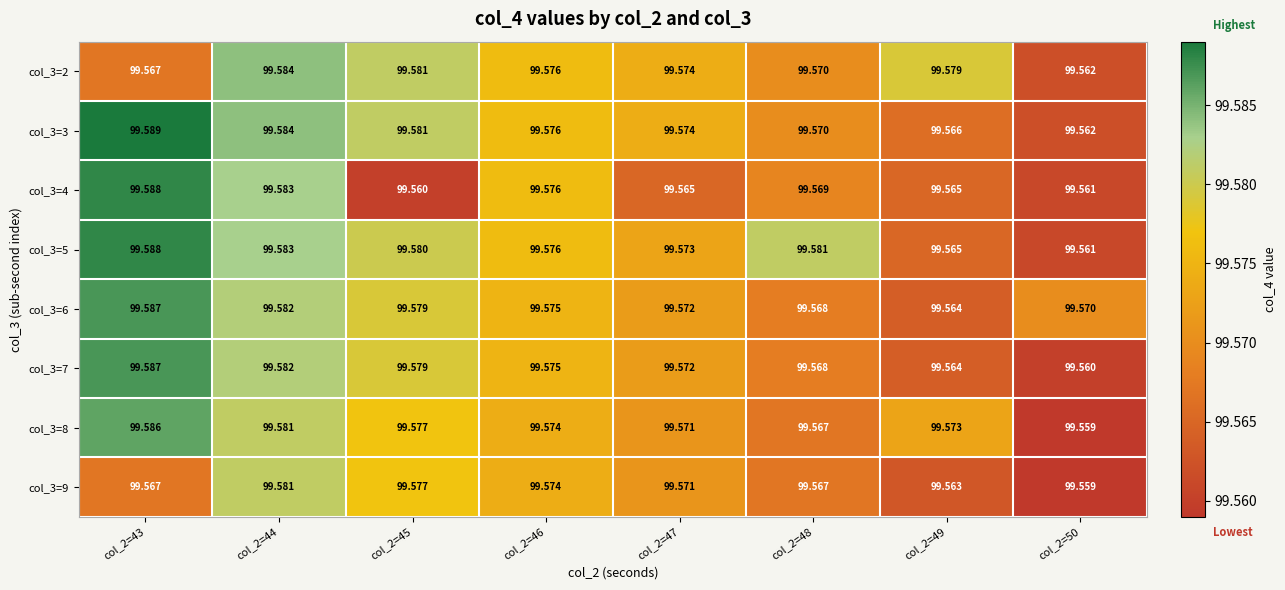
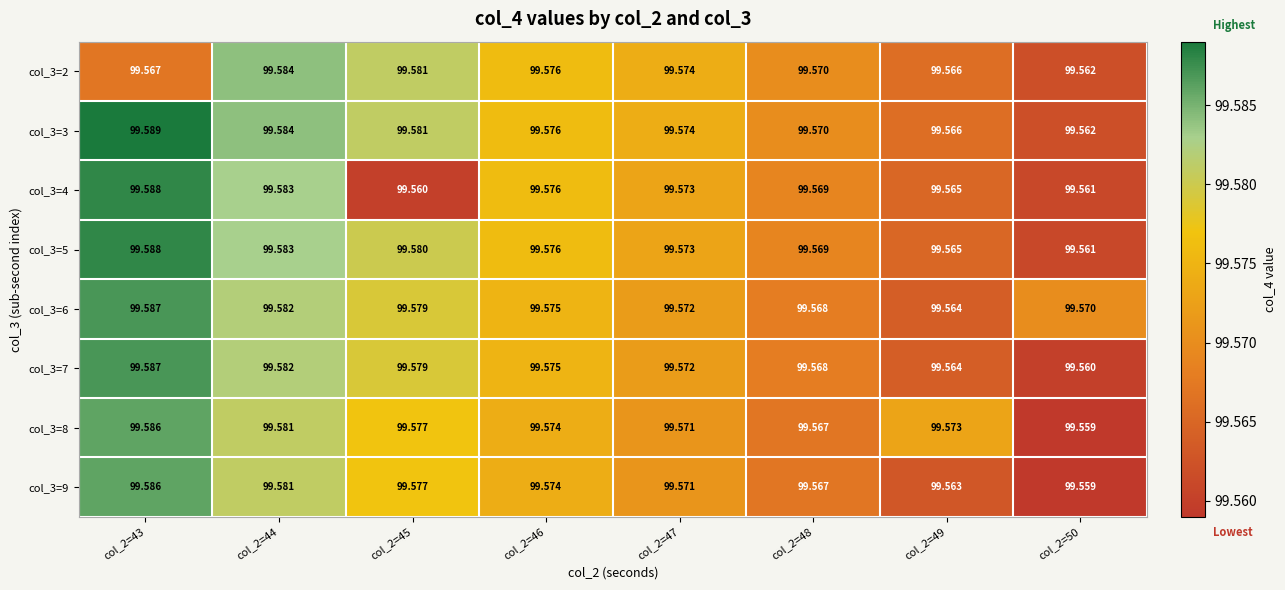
col_3=2, col_2=49: 99.579 -> 99.566
col_3=4, col_2=47: 99.565 -> 99.573
col_3=5, col_2=48: 99.581 -> 99.569
col_3=9, col_2=43: 99.567 -> 99.586
